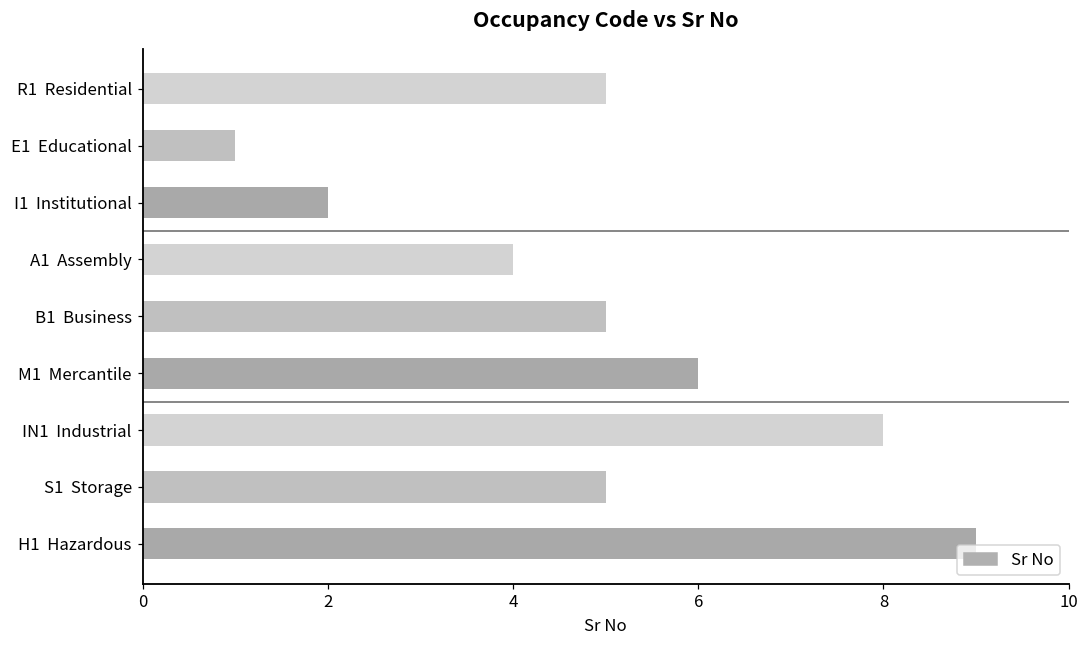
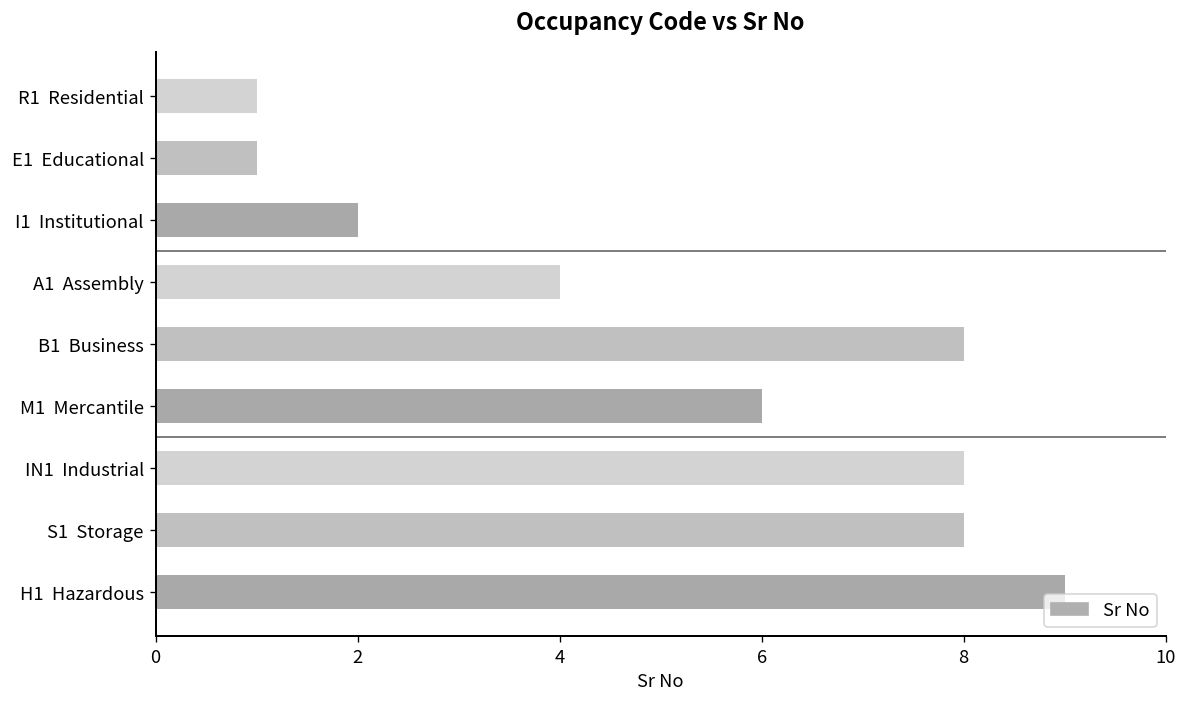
R1 Residential: 5 -> 1
B1 Business: 5 -> 8
S1 Storage: 5 -> 8
